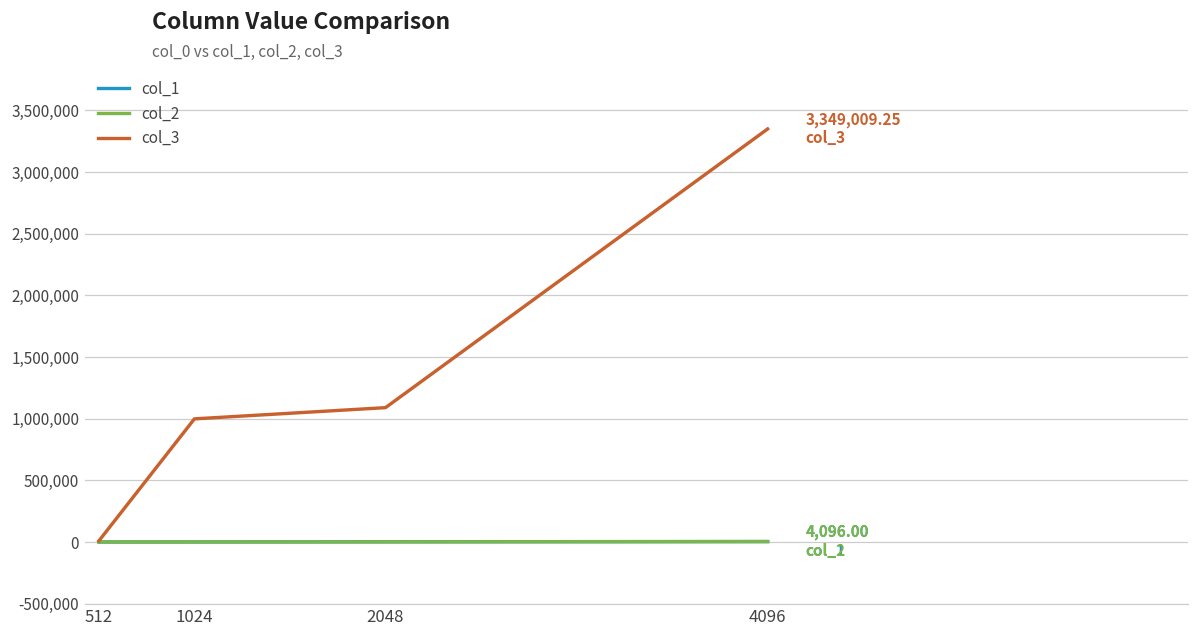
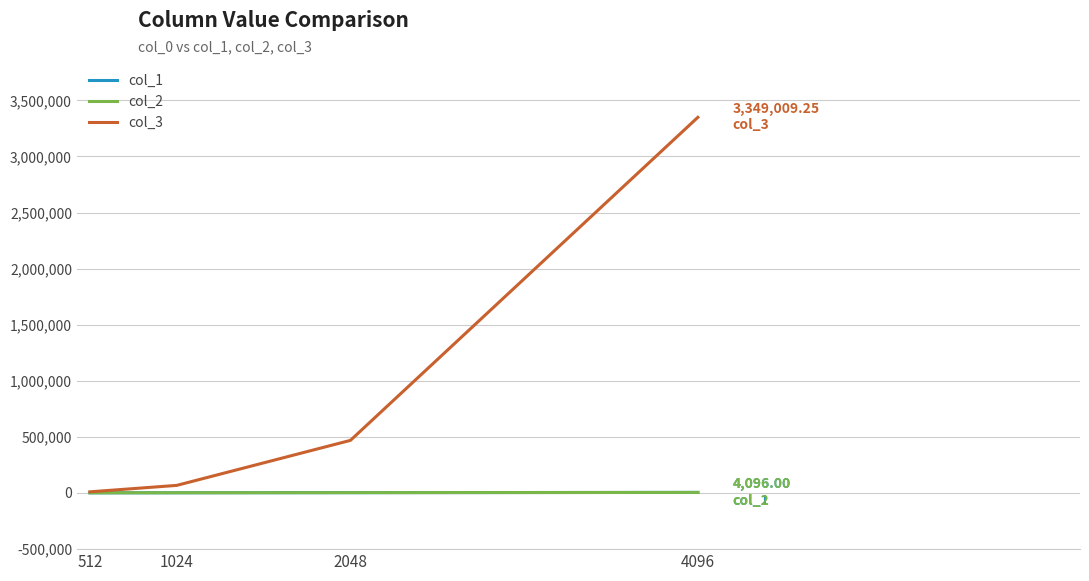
col_3, 1024: 1,000,000 -> 70,000
col_3, 2048: 1,090,000 -> 470,000
